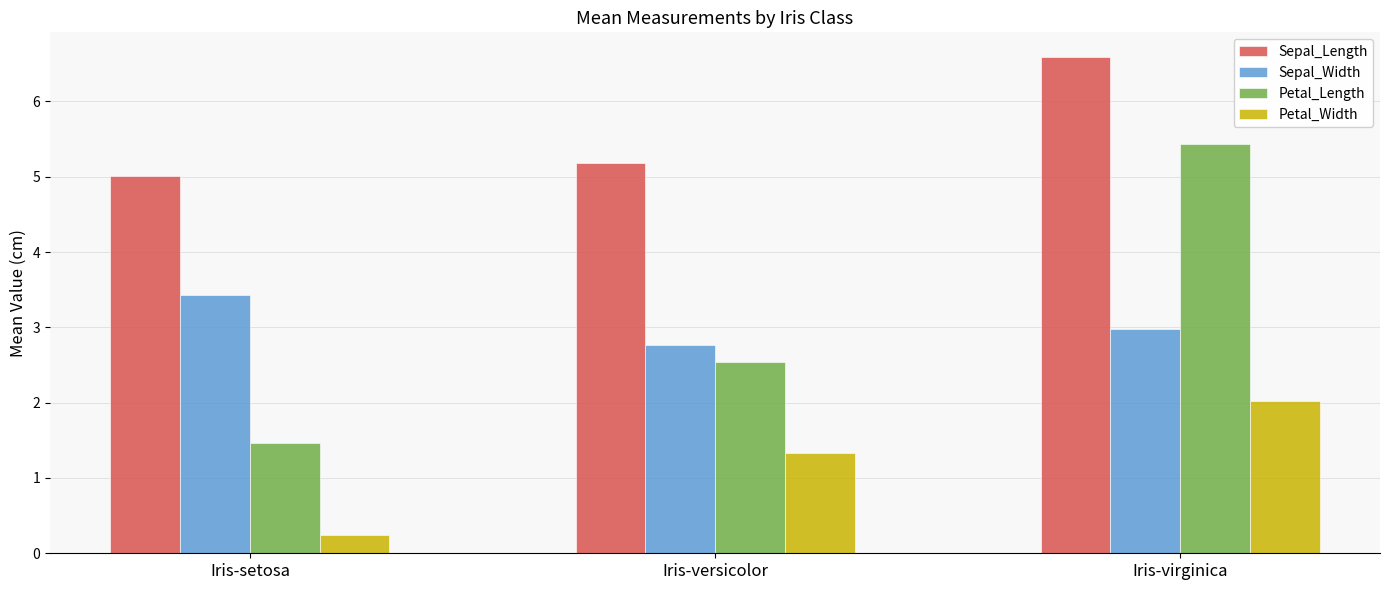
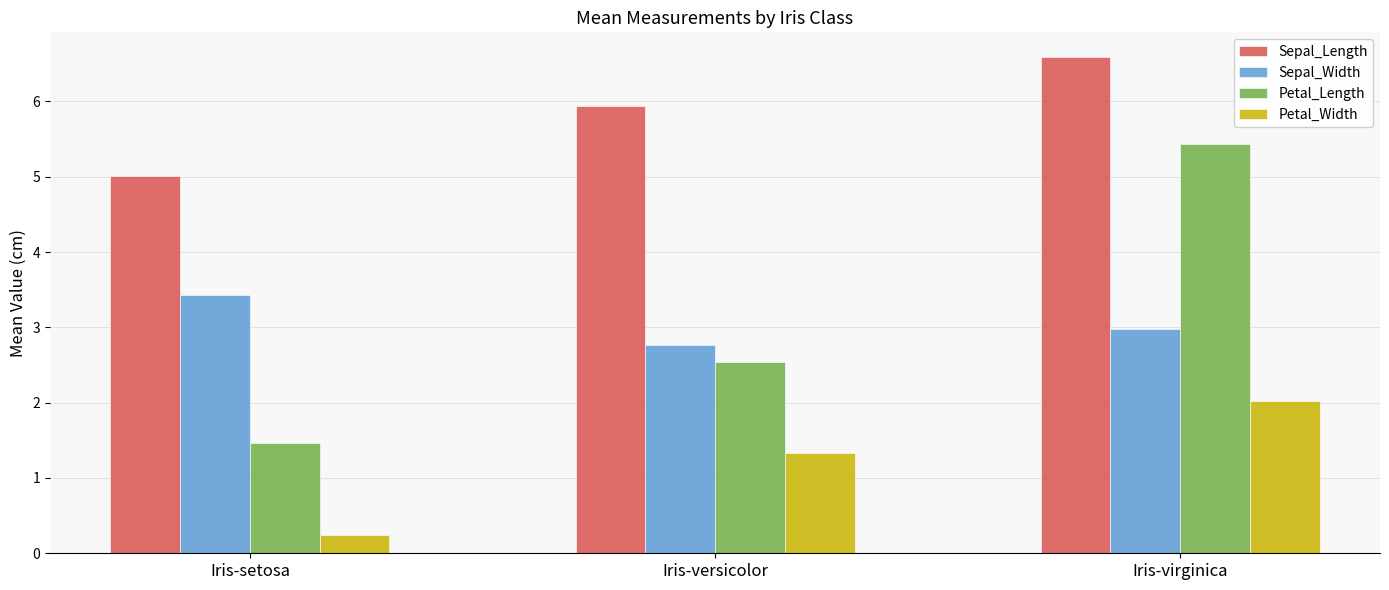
Sepal_Length, Iris-versicolor: 5.2 -> 5.9
